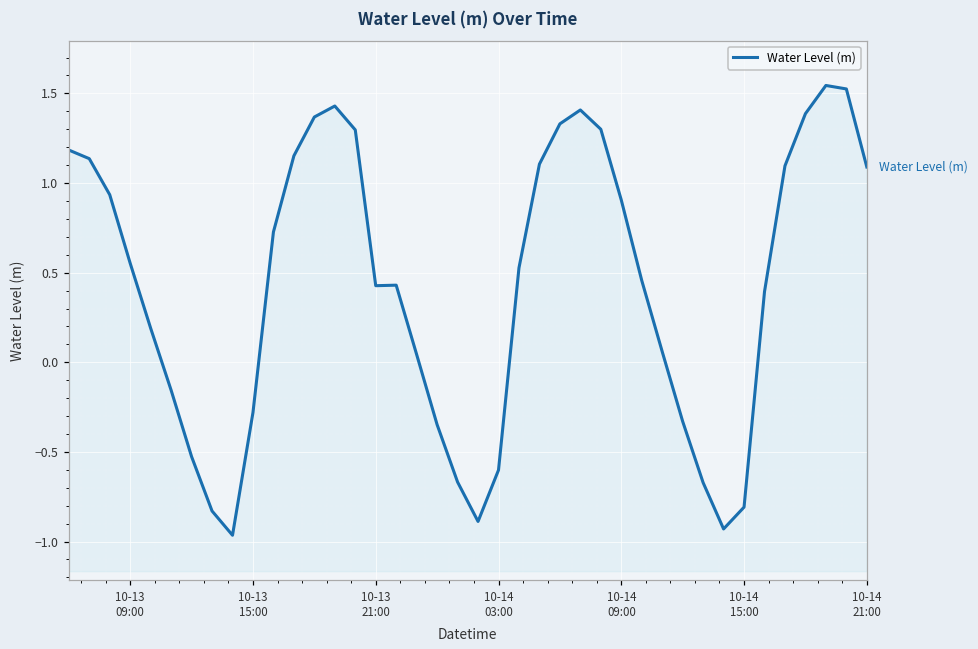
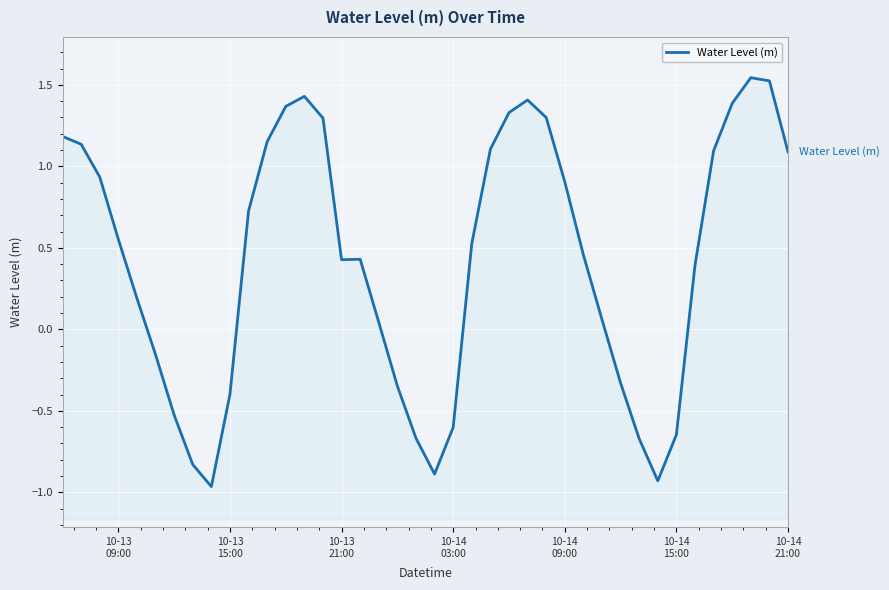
10-13 15:00: -0.28 -> -0.40
10-14 15:00: -0.81 -> -0.65
